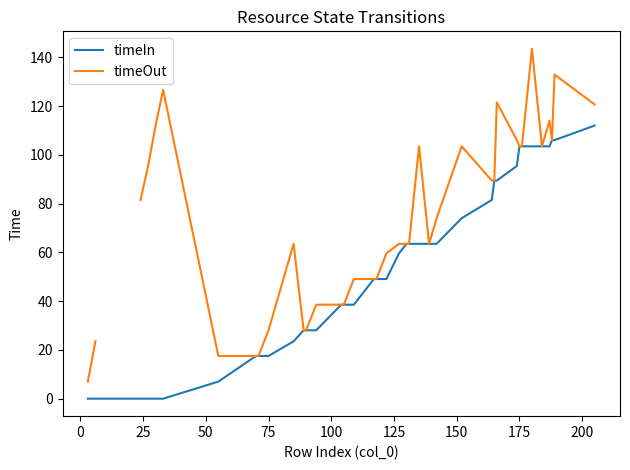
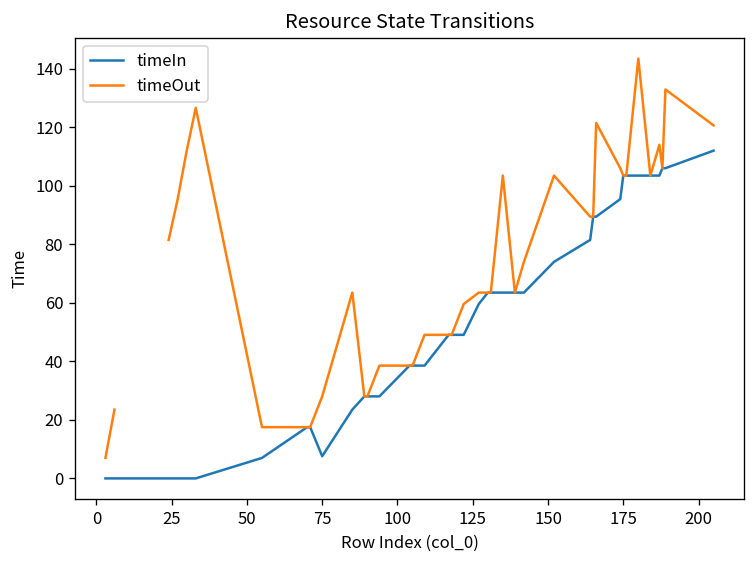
timeIn, 75: 18 -> 8
